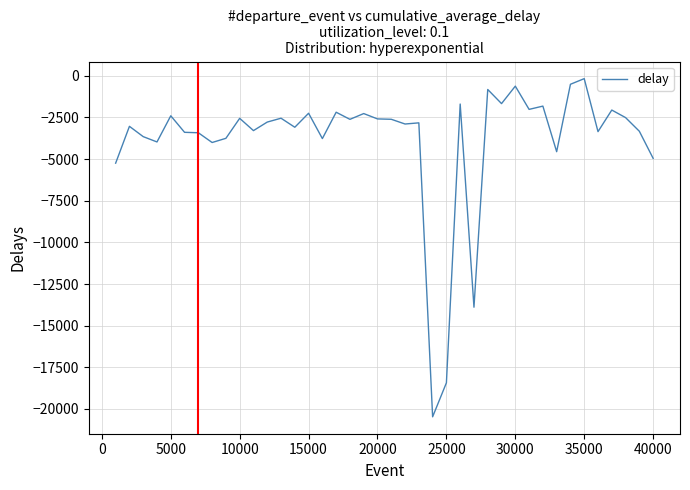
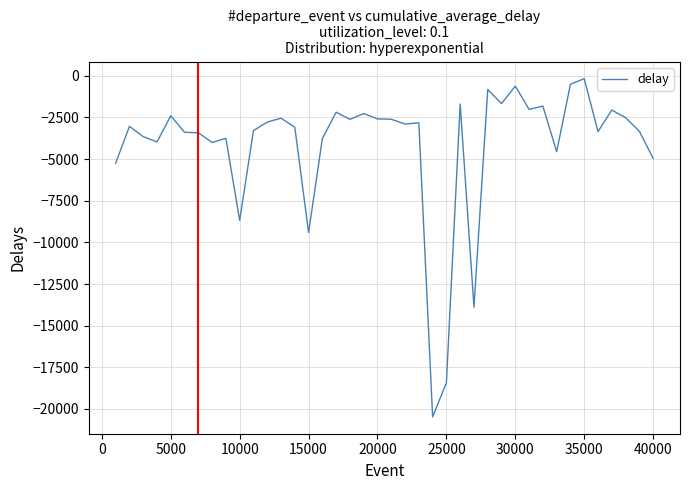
10000: -2600 -> -8700
15000: -2300 -> -9400
